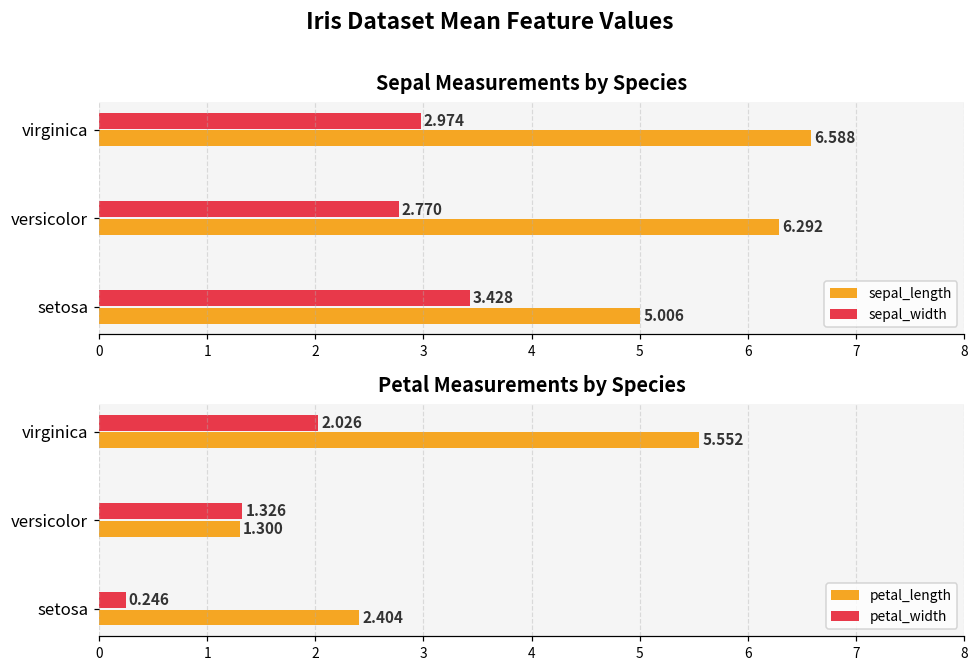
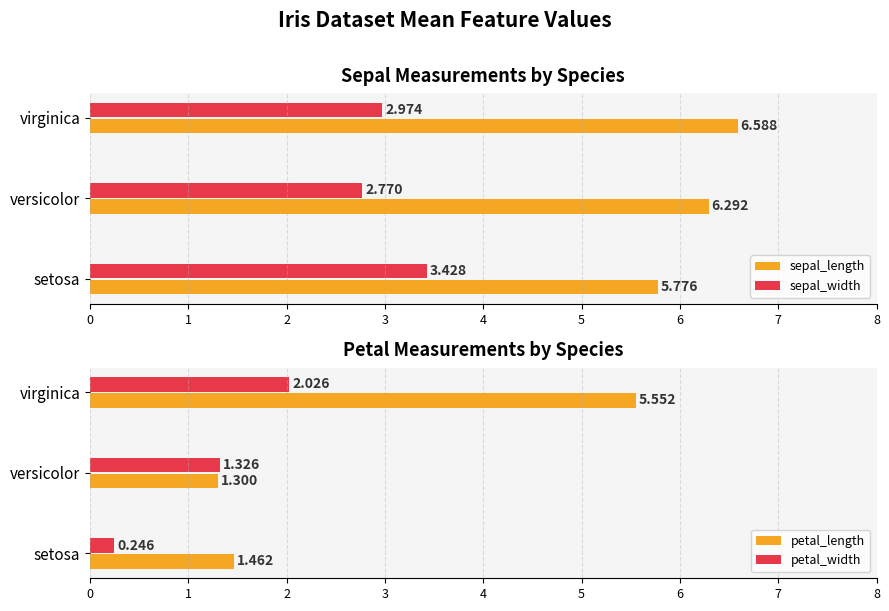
Sepal Measurements by Species, sepal_length, setosa: 5.006 -> 5.776
Petal Measurements by Species, petal_length, setosa: 2.404 -> 1.462
